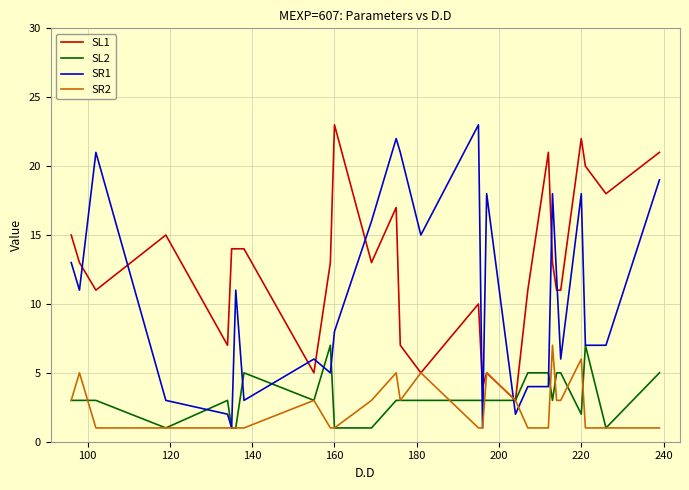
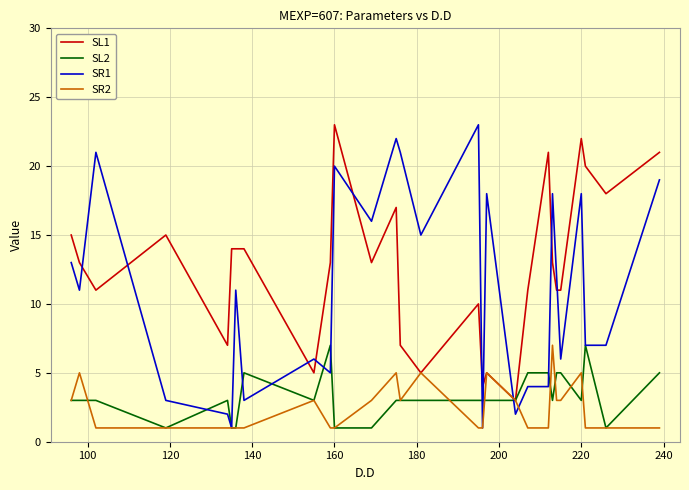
SR1, 160: 8 -> 20
SL2, 220: 2 -> 3
SR2, 220: 6 -> 5
